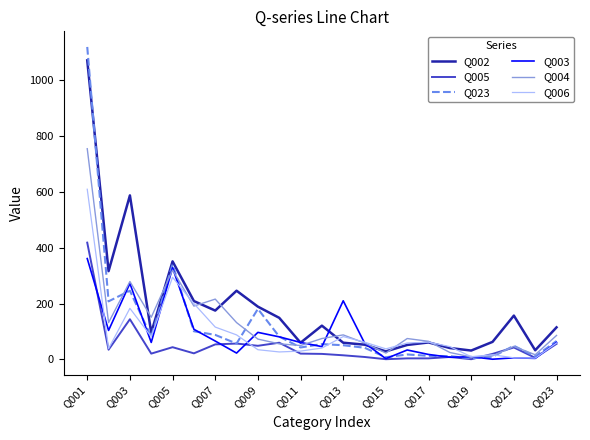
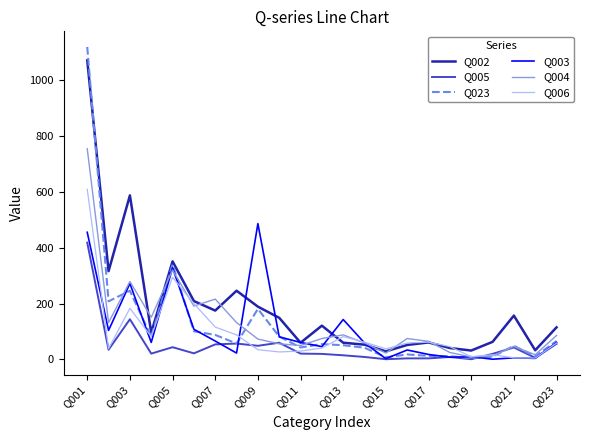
Q003, Q001: 360 -> 460
Q003, Q009: 100 -> 490
Q003, Q013: 210 -> 140
